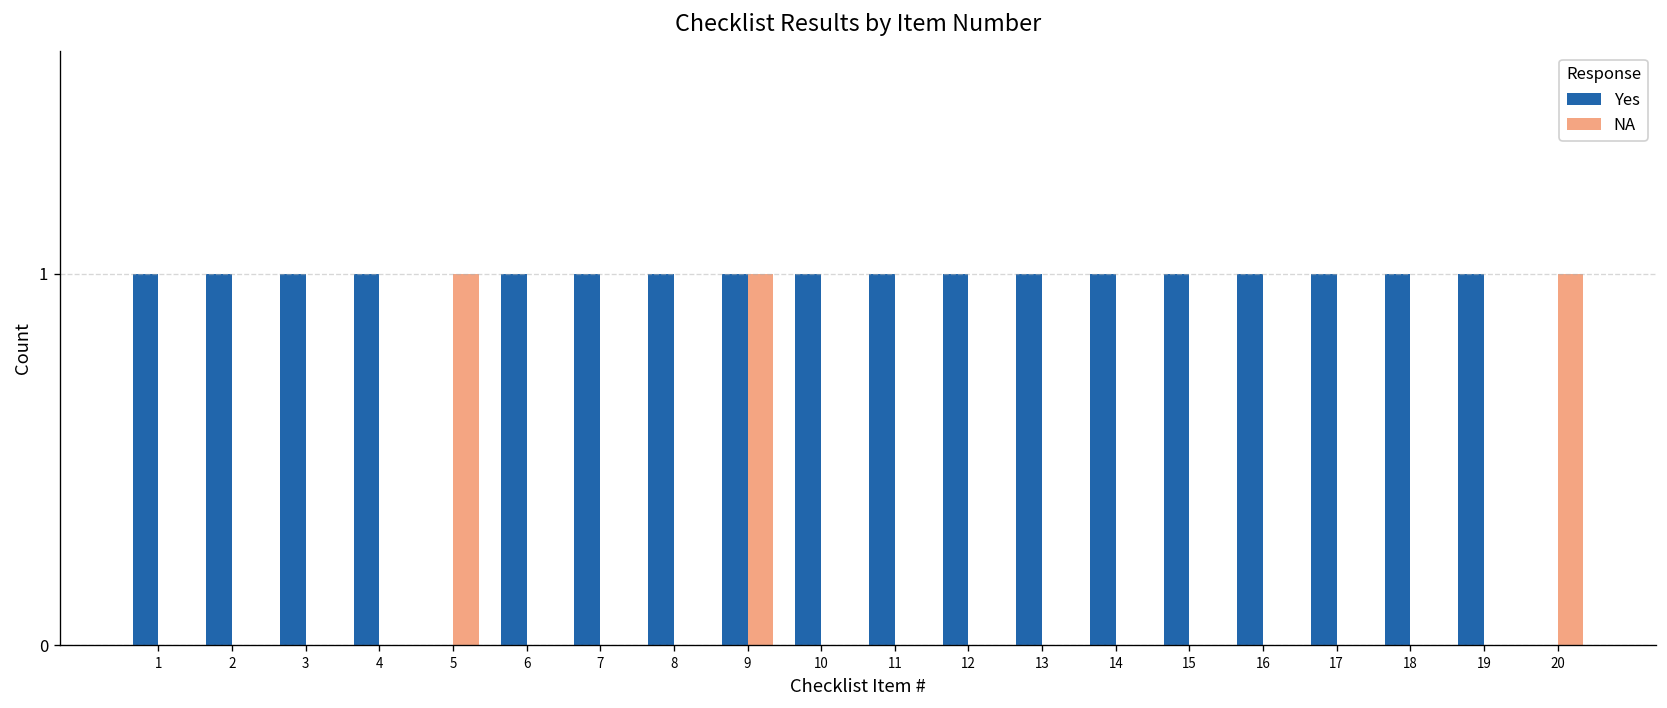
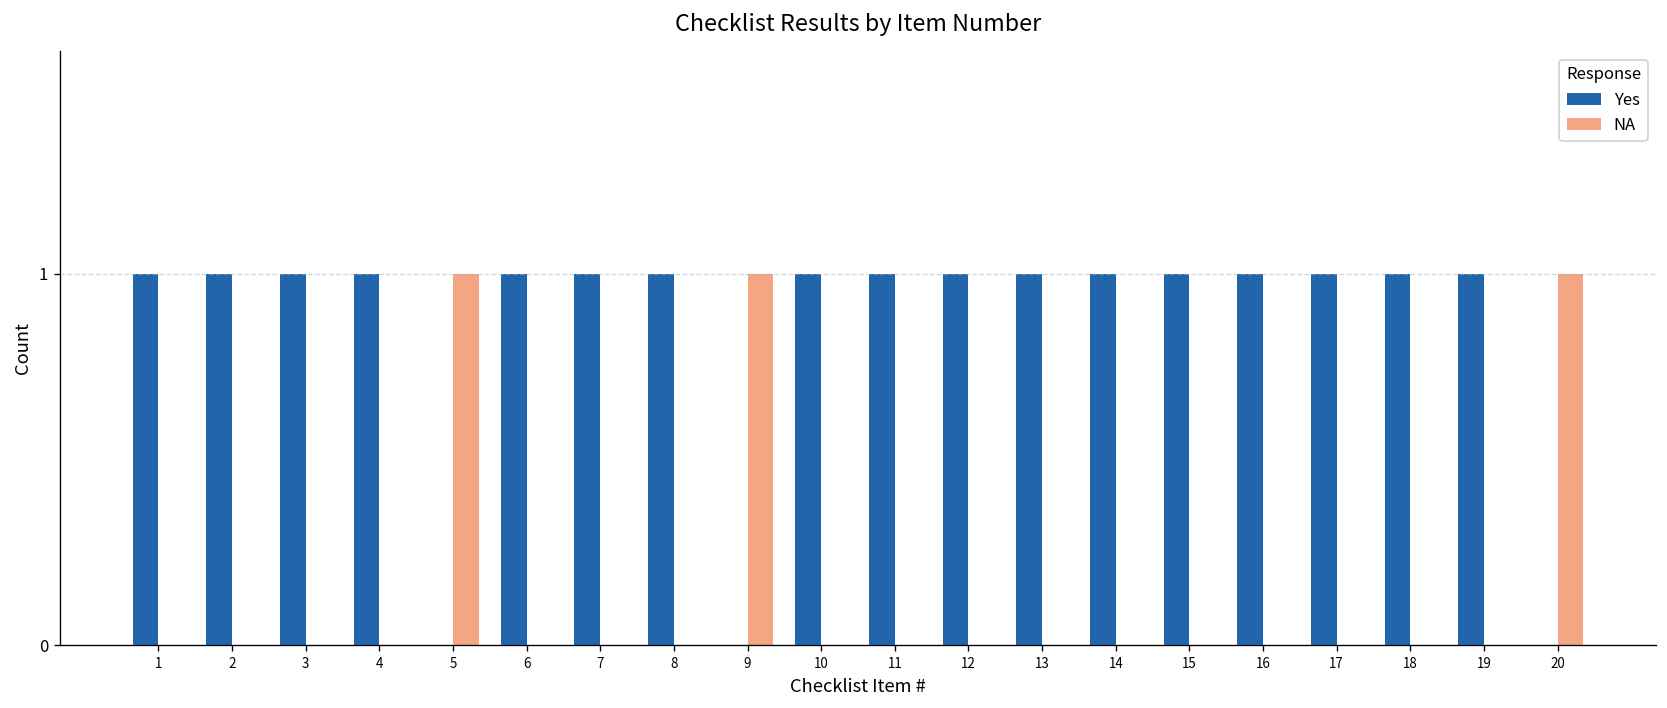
Yes, 9: 1 -> 0
